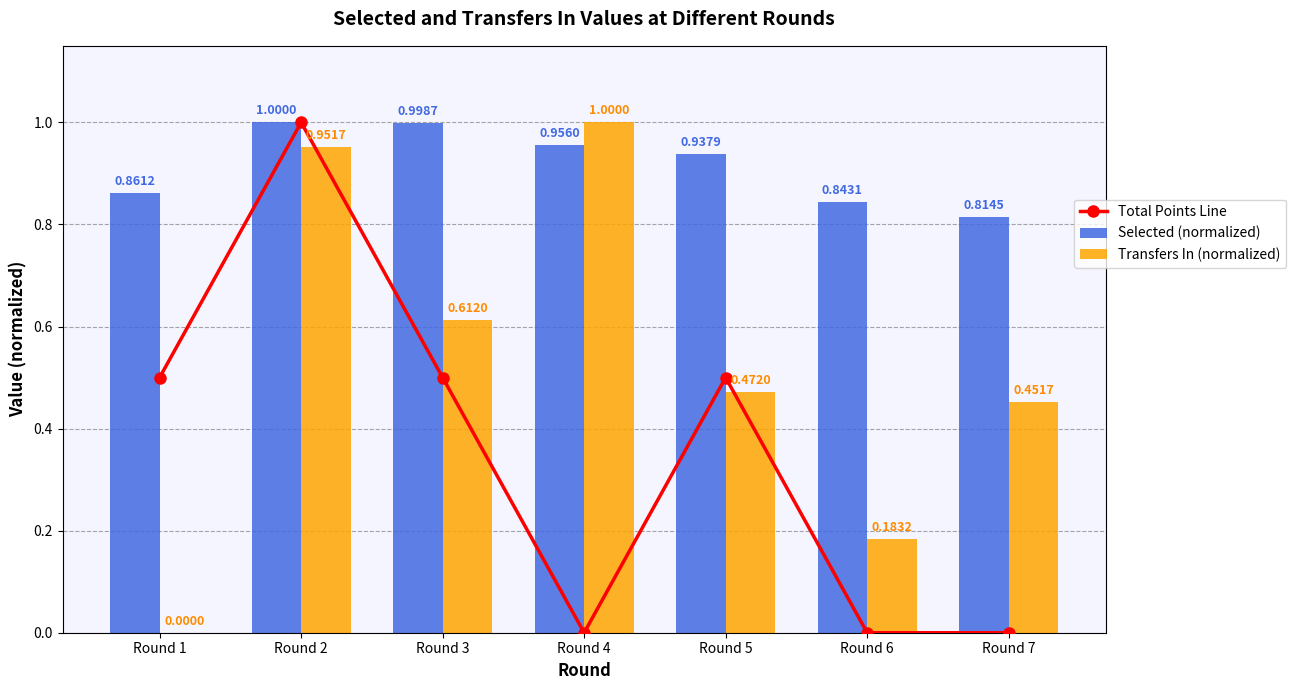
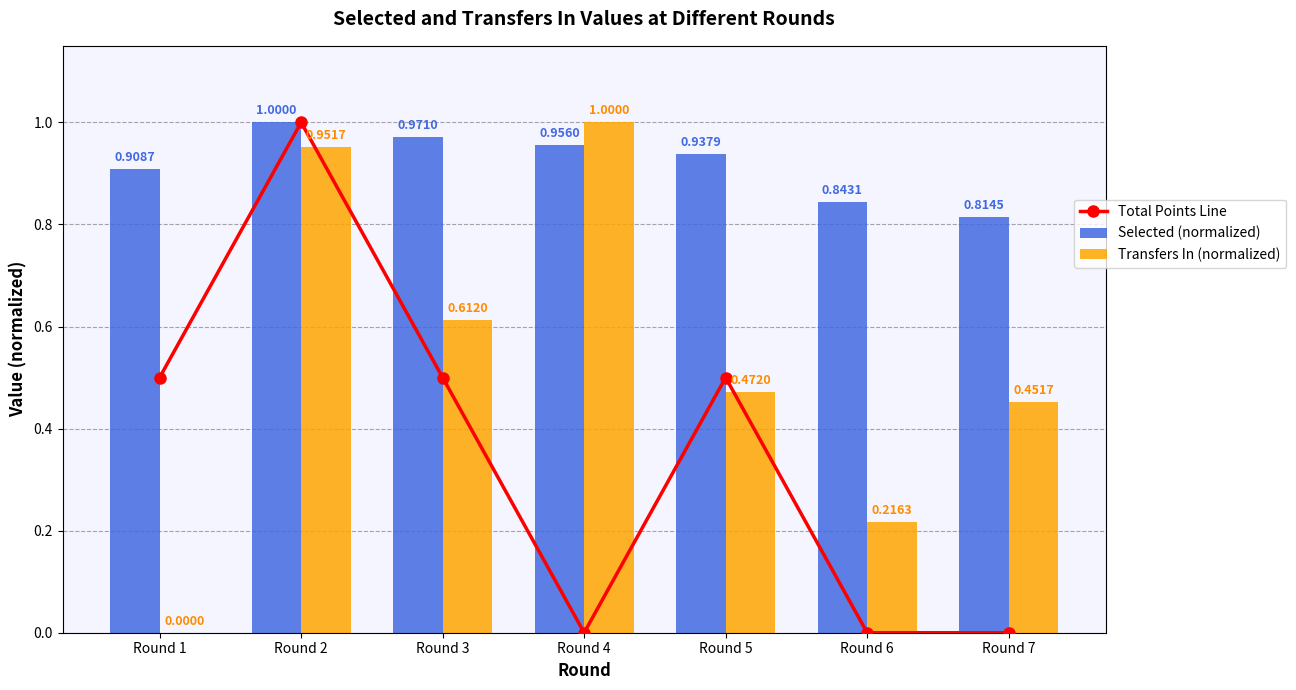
Selected (normalized), Round 1: 0.8612 -> 0.9087
Selected (normalized), Round 3: 0.9987 -> 0.9710
Transfers In (normalized), Round 6: 0.1832 -> 0.2163
